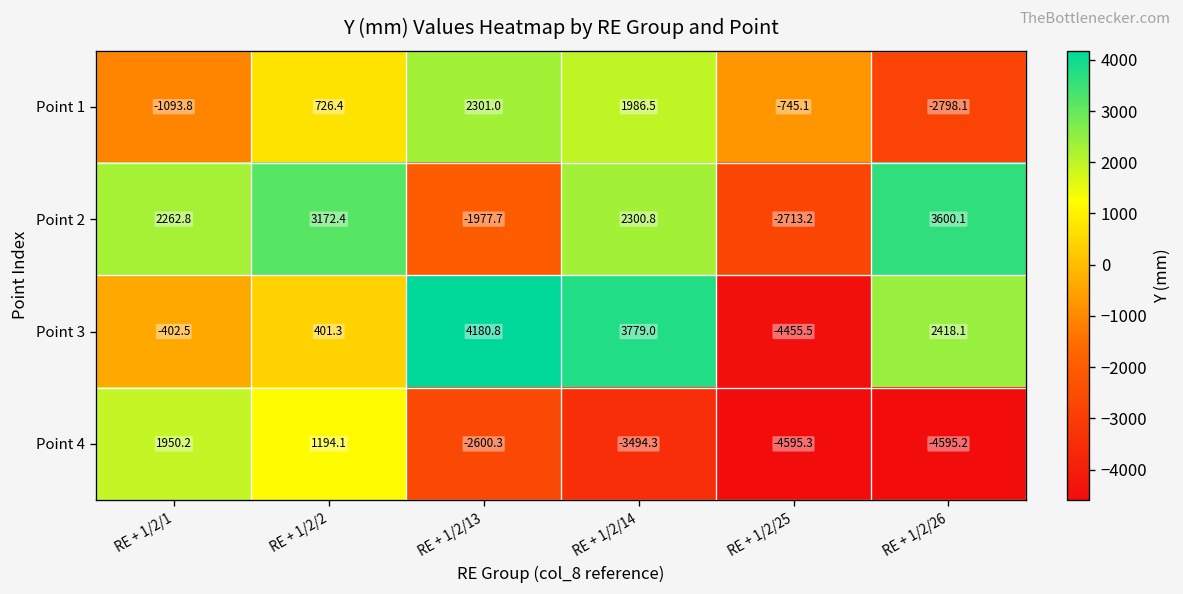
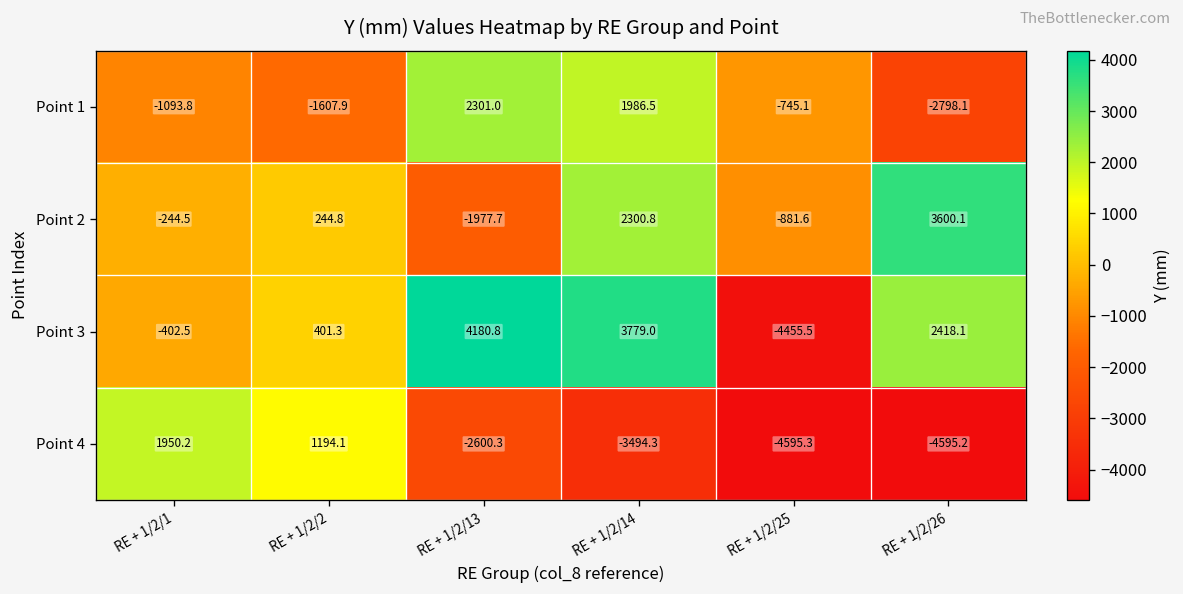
Point 1, RE + 1/2/2: 726.4 -> -1607.9
Point 2, RE + 1/2/1: 2262.8 -> -244.5
Point 2, RE + 1/2/2: 3172.4 -> 244.8
Point 2, RE + 1/2/25: -2713.2 -> -881.6
